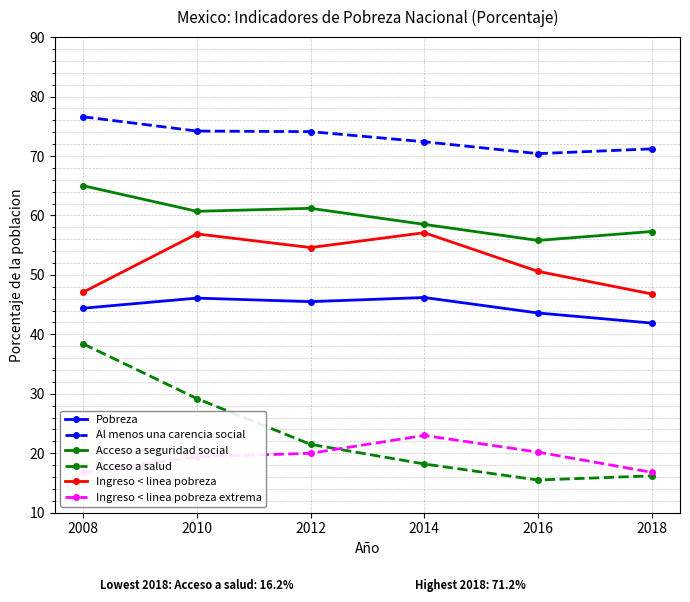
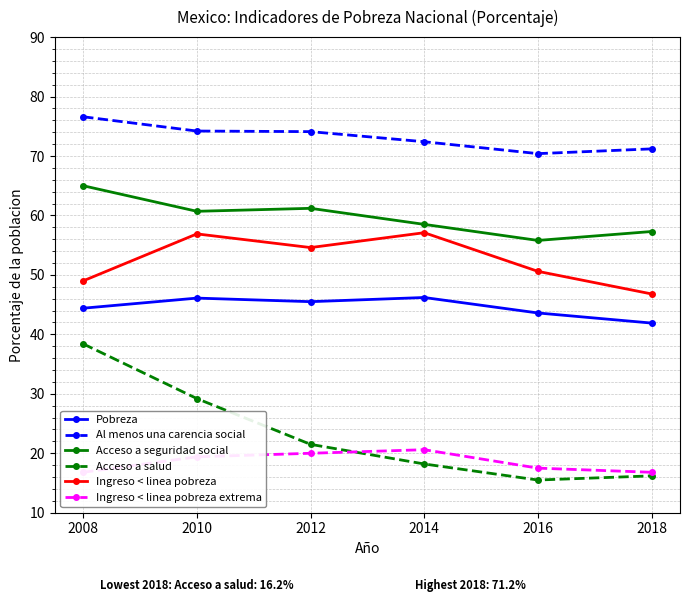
Ingreso < linea pobreza, 2008: 47 -> 49
Ingreso < linea pobreza extrema, 2014: 23 -> 21
Ingreso < linea pobreza extrema, 2016: 20 -> 18
